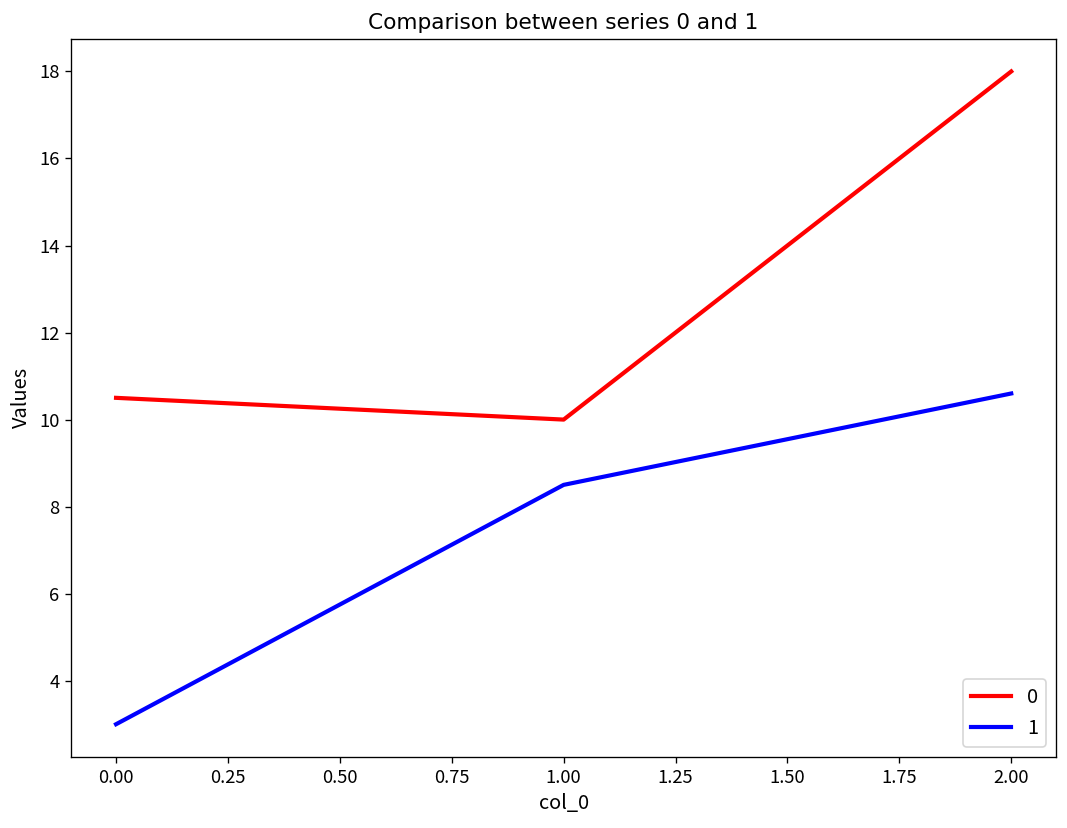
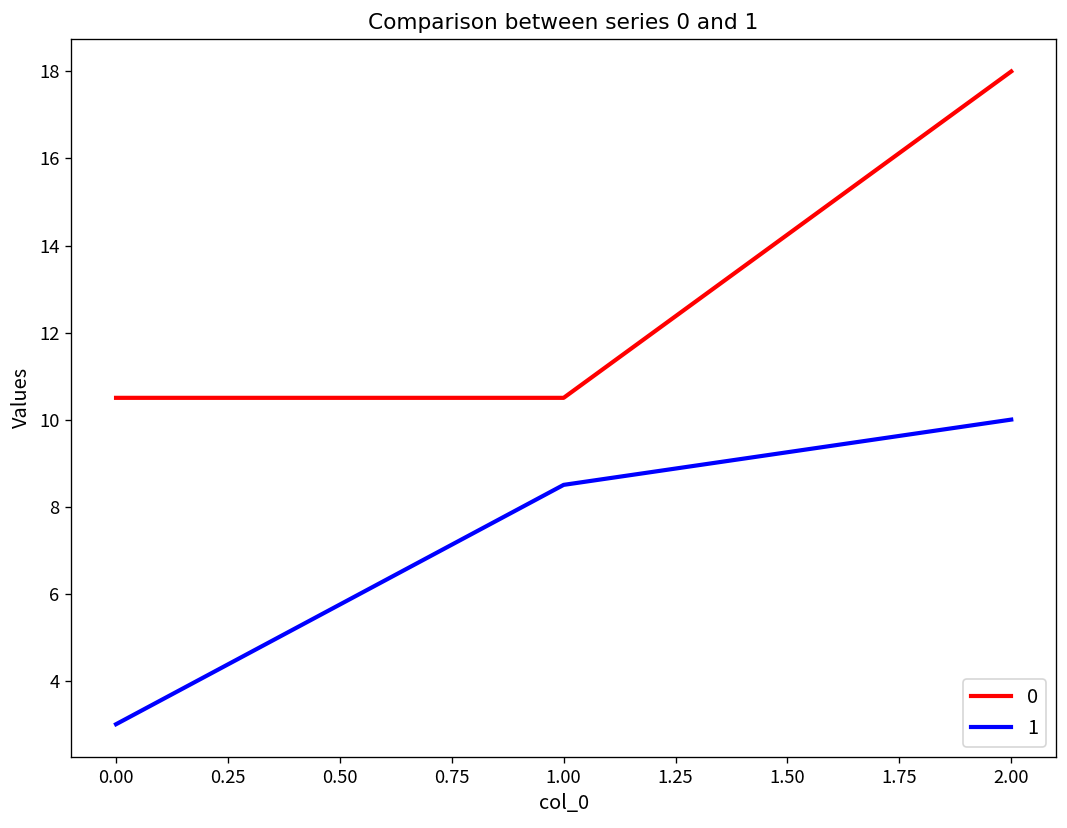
0, 1.00: 10.0 -> 10.5
1, 2.00: 10.6 -> 10.0
